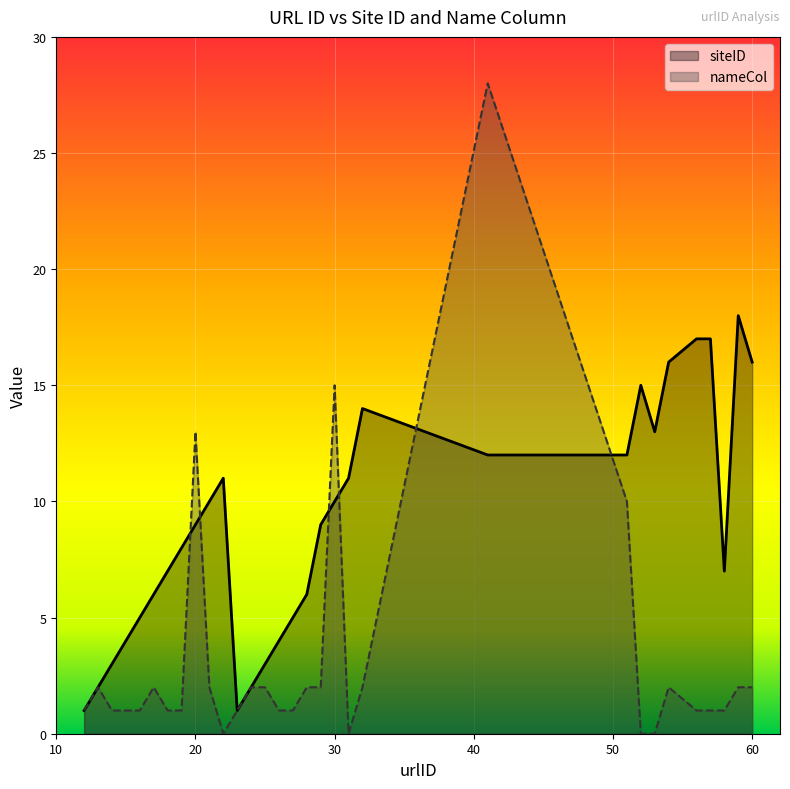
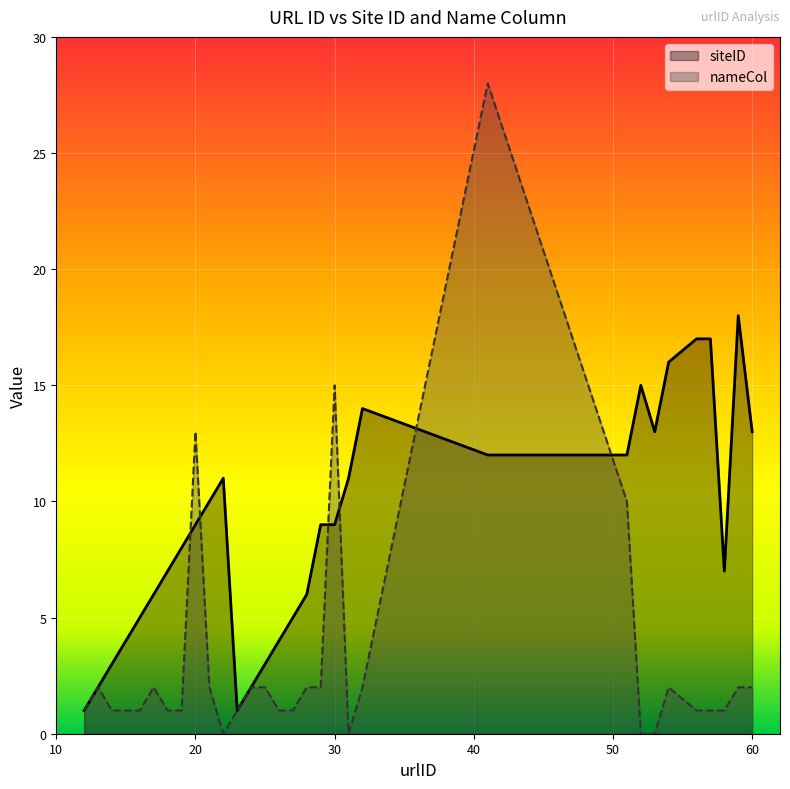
siteID, 30: 10 -> 9
siteID, 60: 16 -> 13
